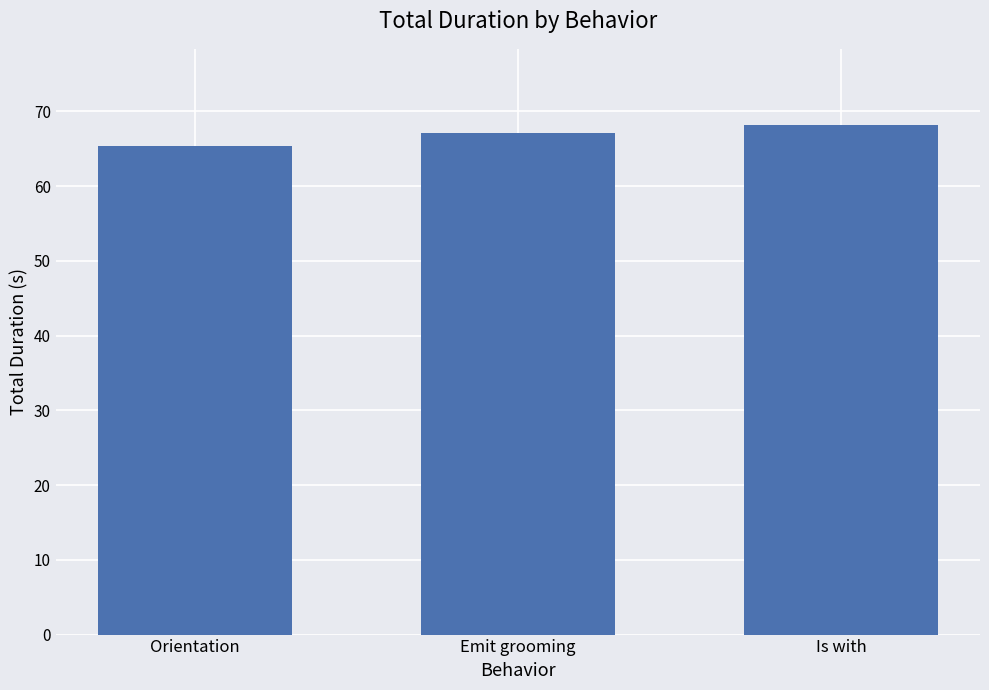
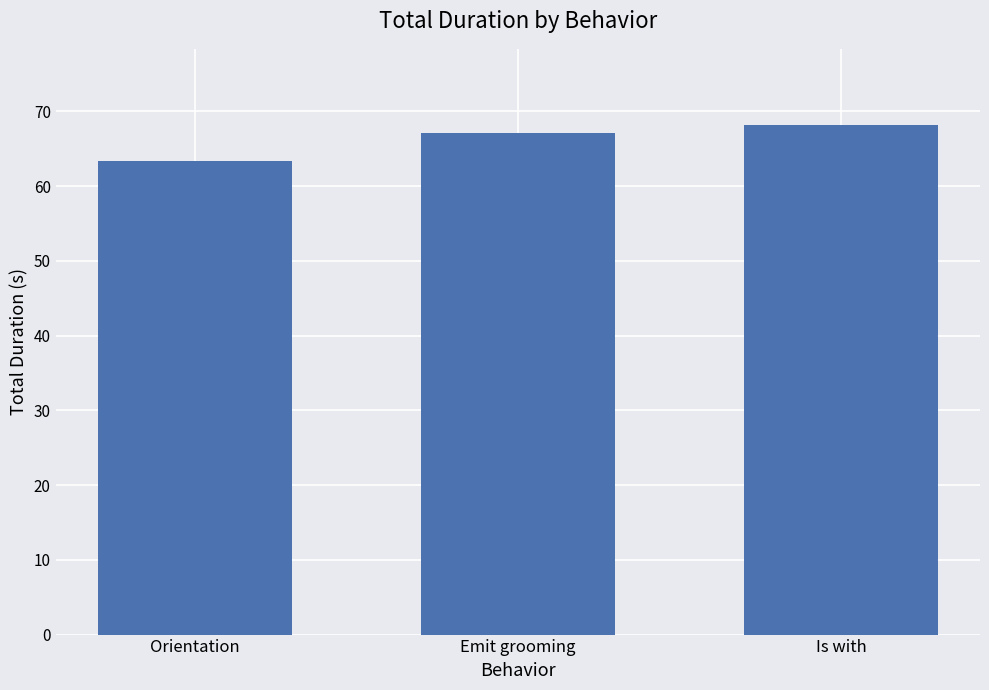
Orientation: 65 -> 63
